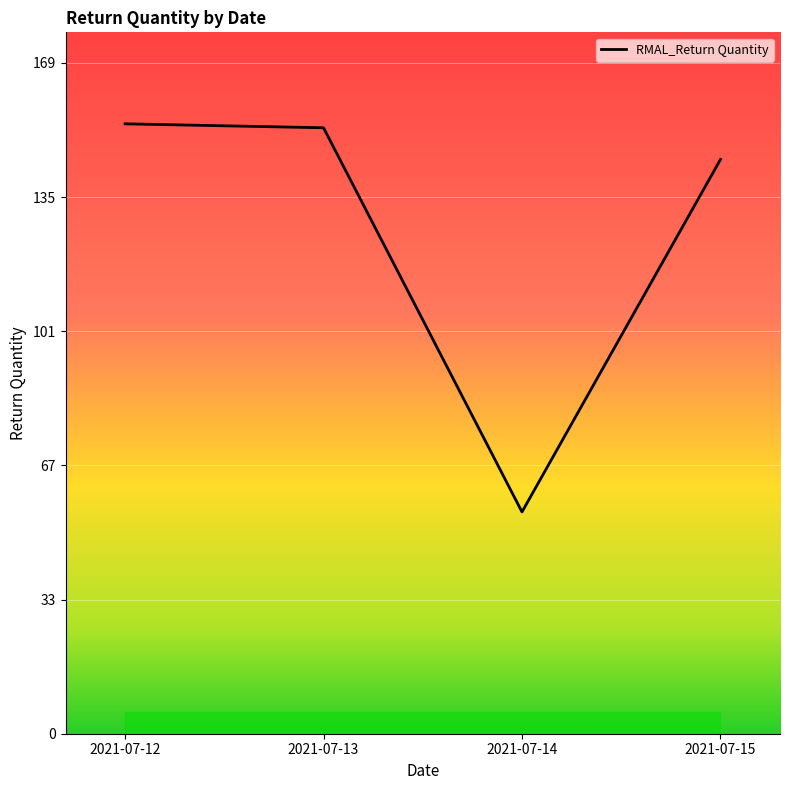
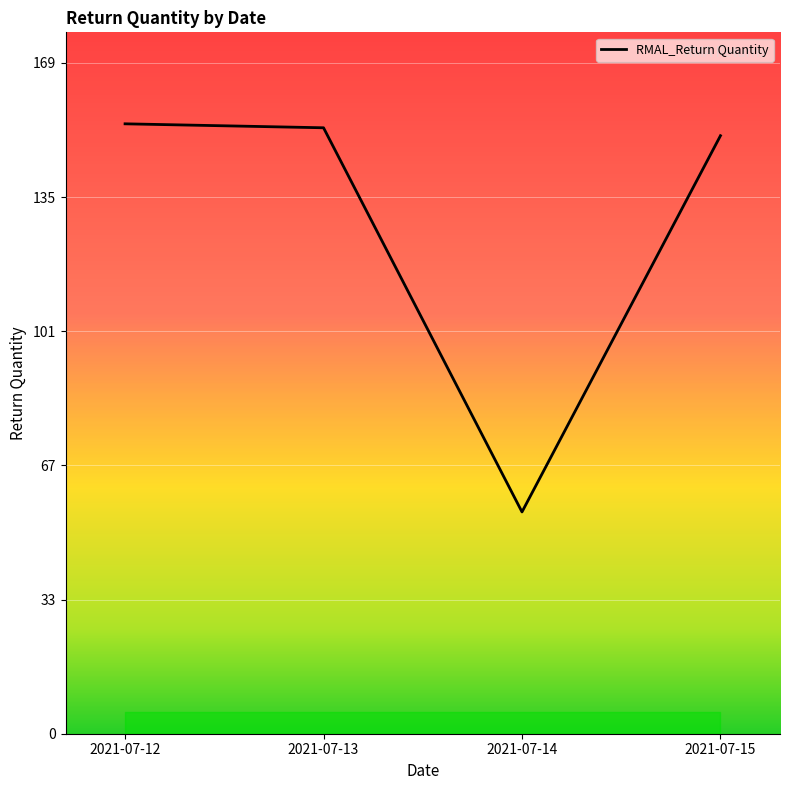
RMAL_Return Quantity, 2021-07-15: 145 -> 151
